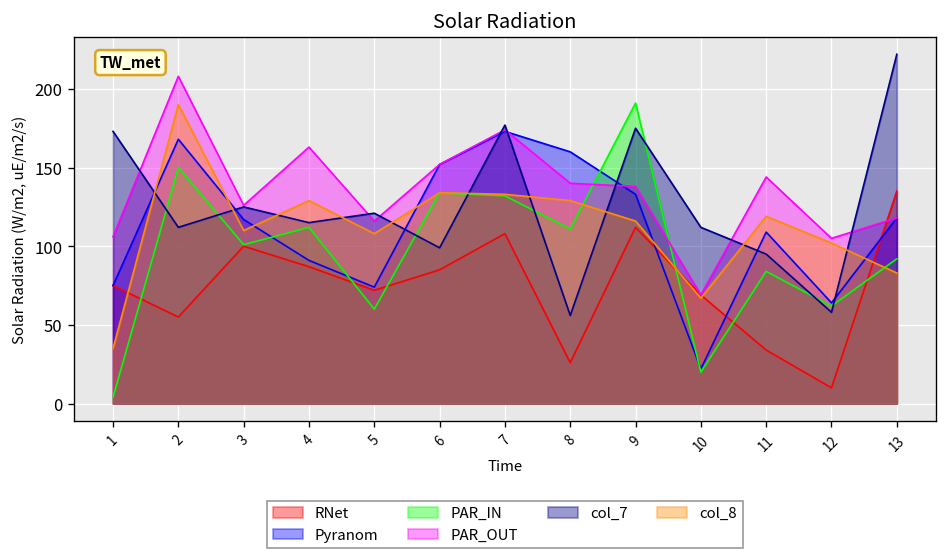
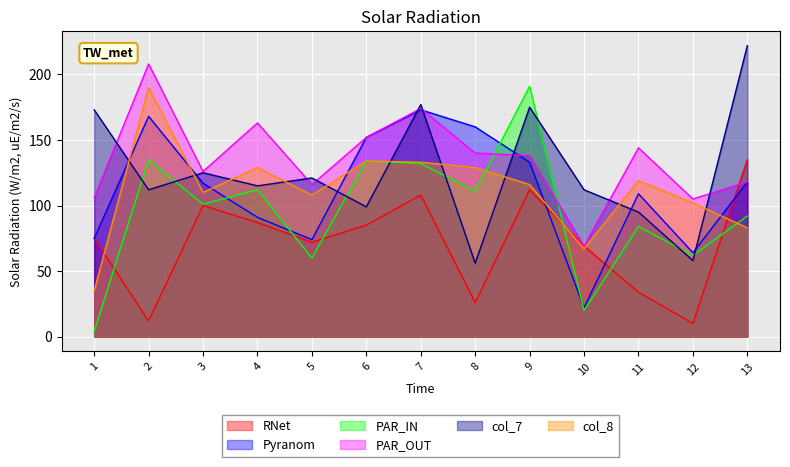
RNet, 2: 55 -> 12
PAR_IN, 2: 150 -> 135
